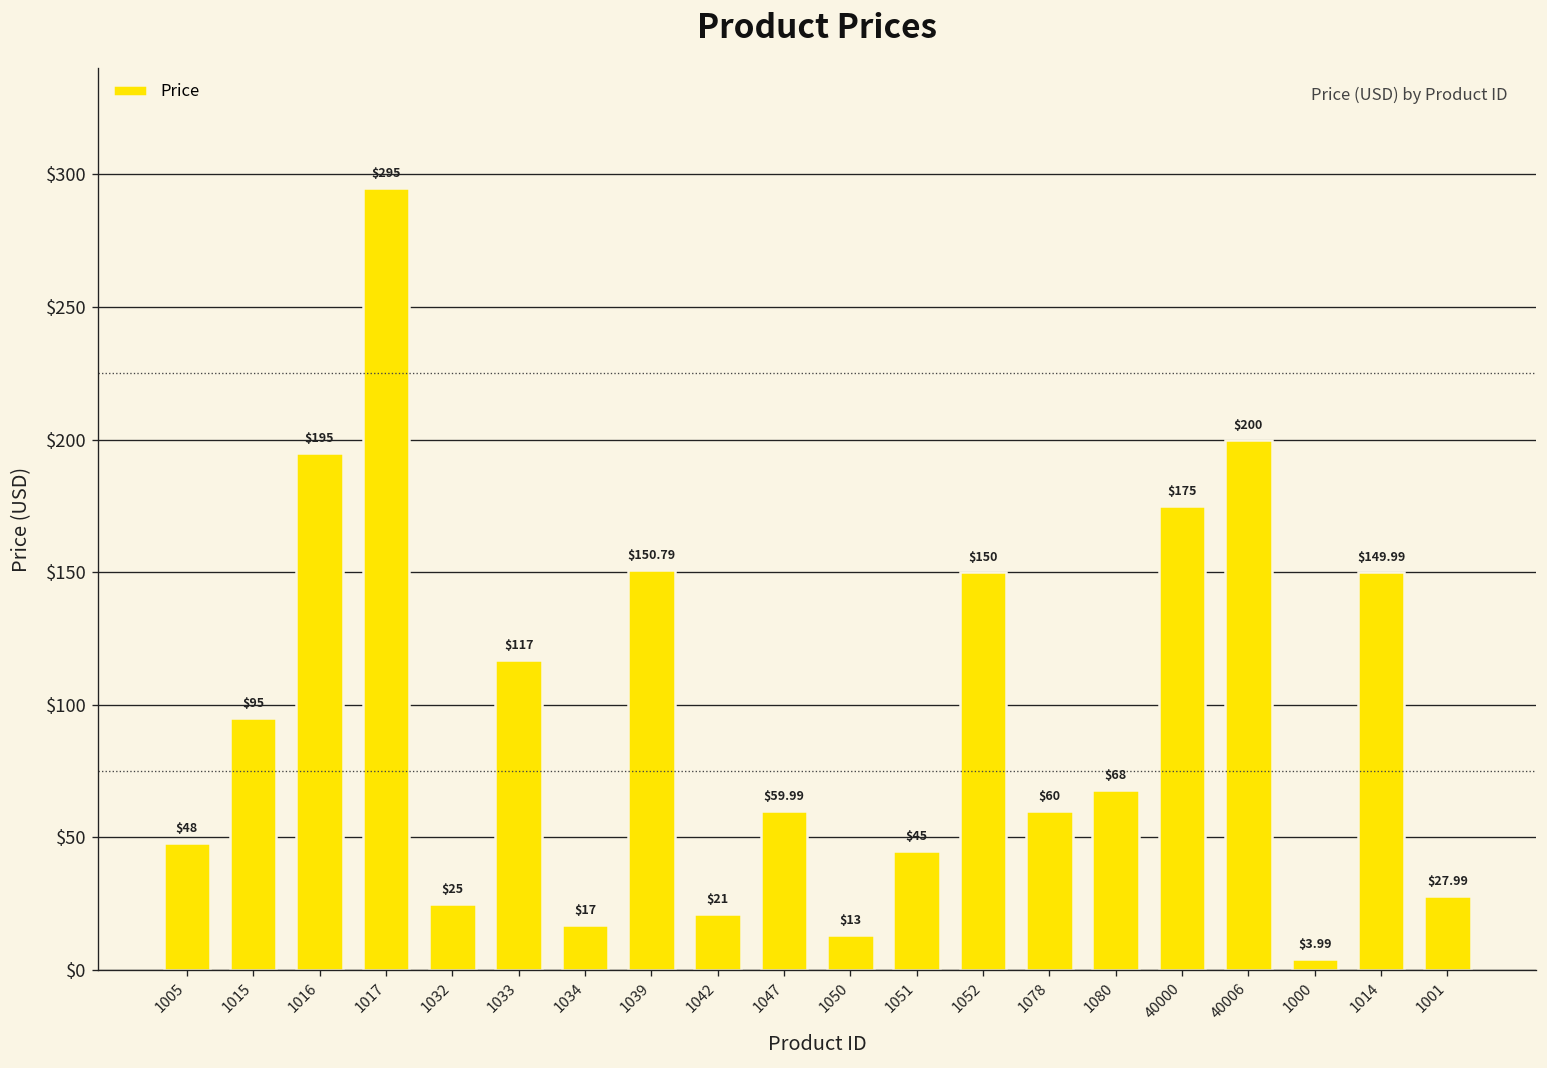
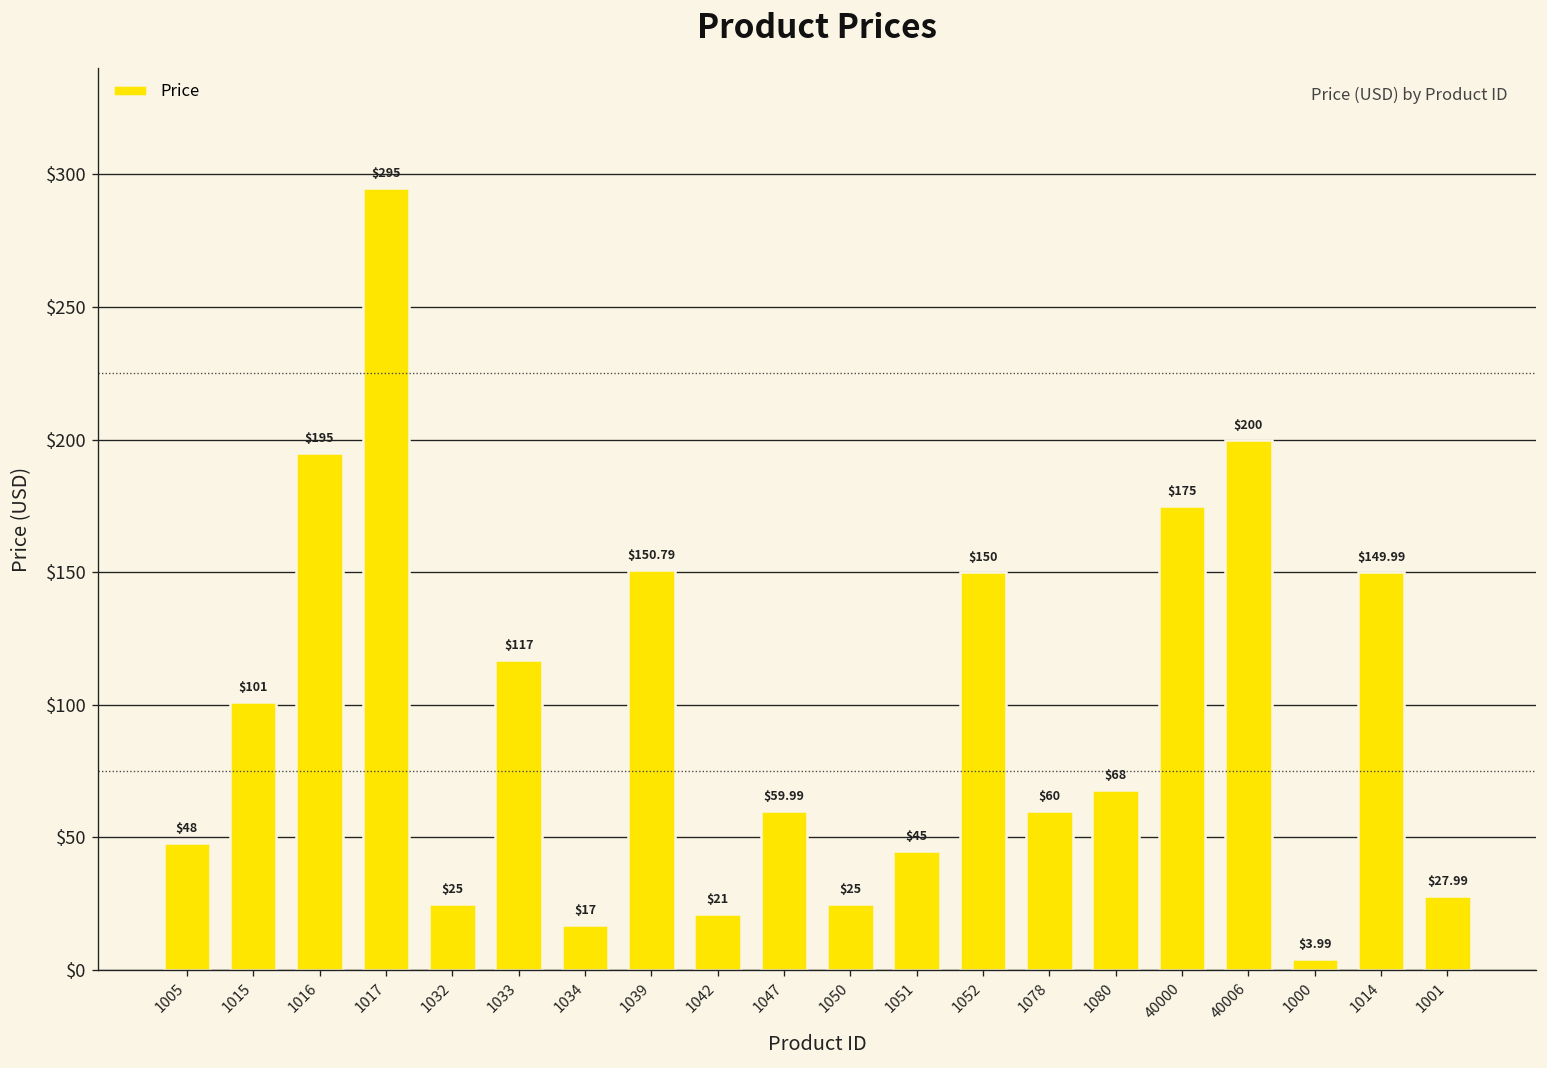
1015: $95 -> $101
1050: $13 -> $25
